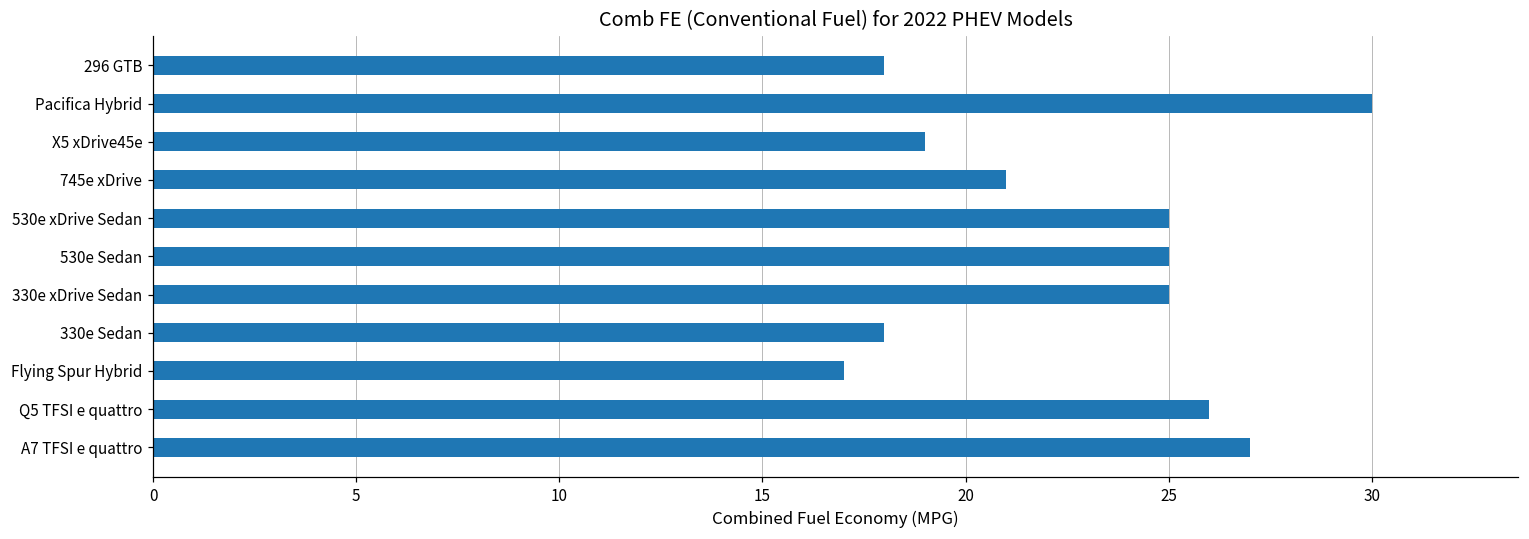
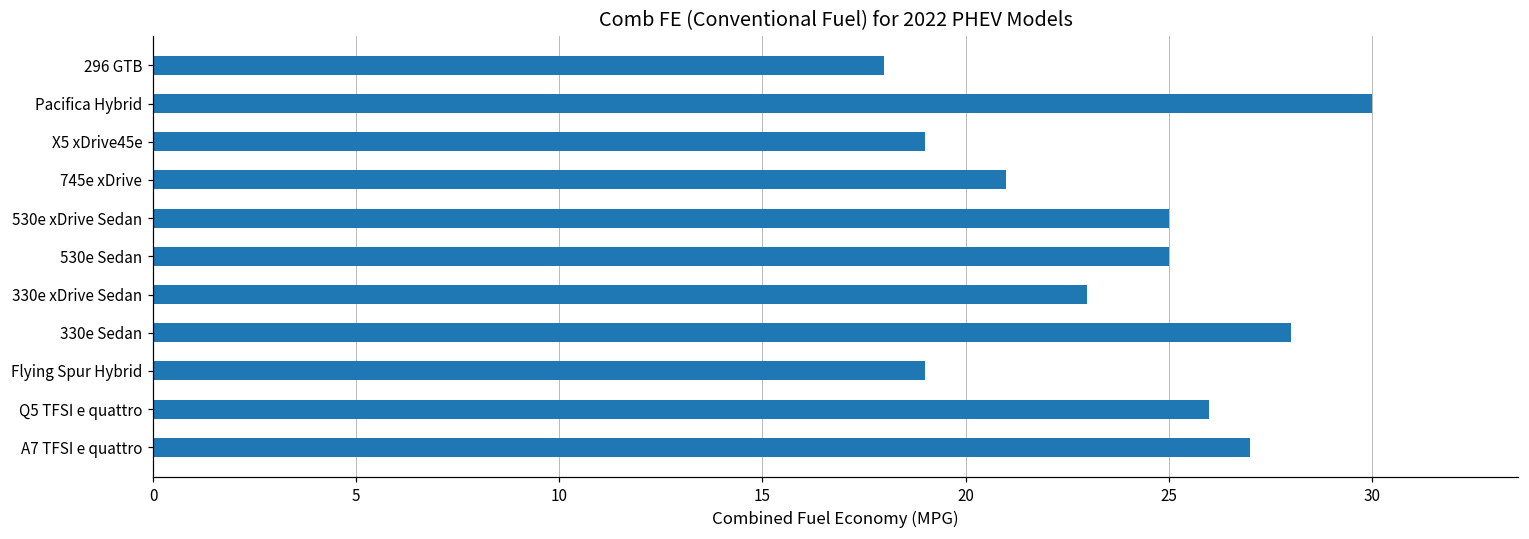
330e xDrive Sedan: 25 -> 23
330e Sedan: 18 -> 28
Flying Spur Hybrid: 17 -> 19
